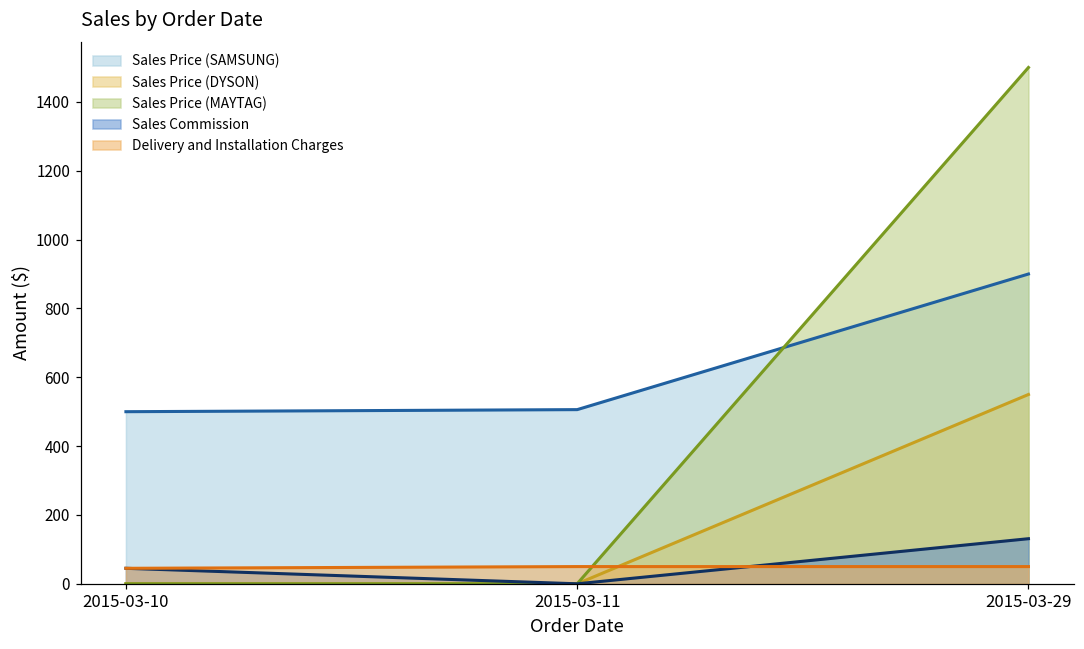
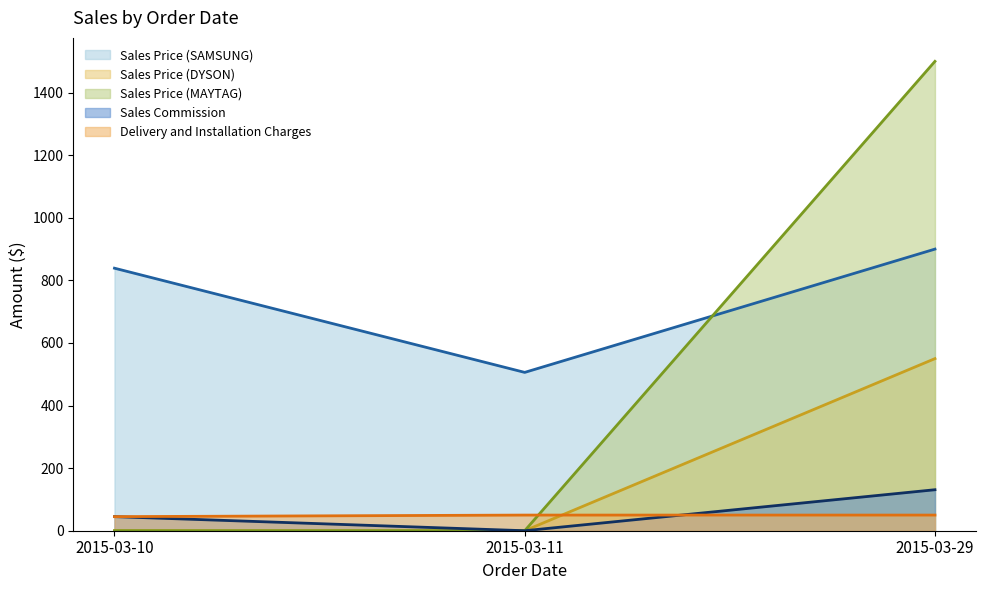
Sales Price (SAMSUNG), 2015-03-10: 500 -> 840
